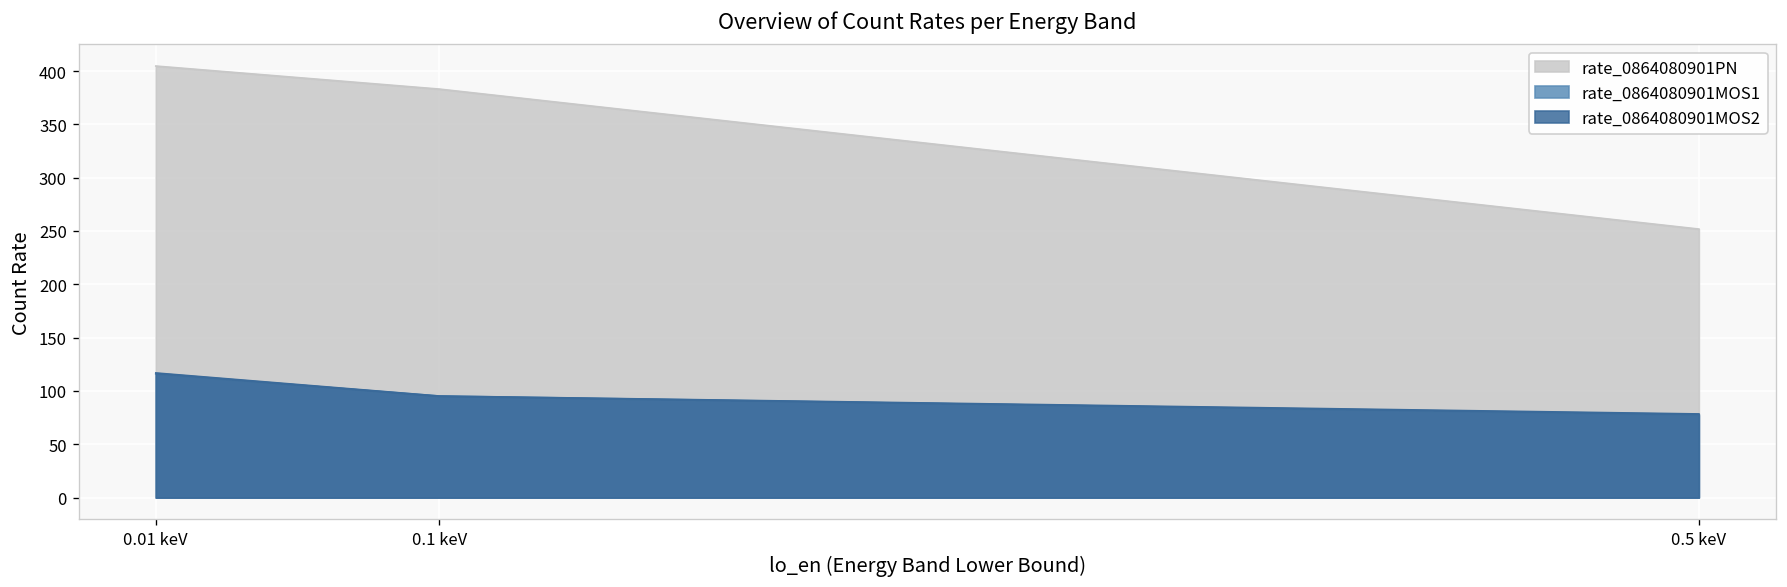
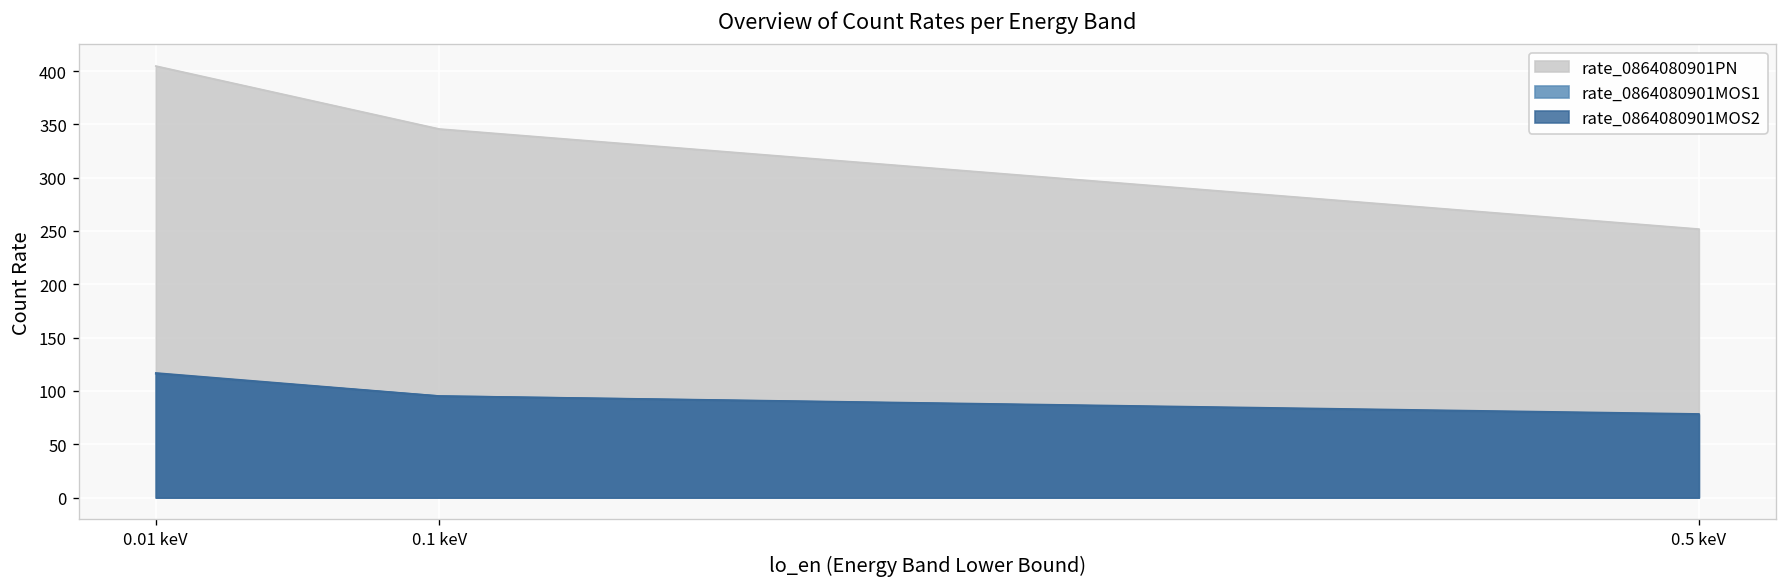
rate_0864080901PN, 0.1 keV: 380 -> 350
